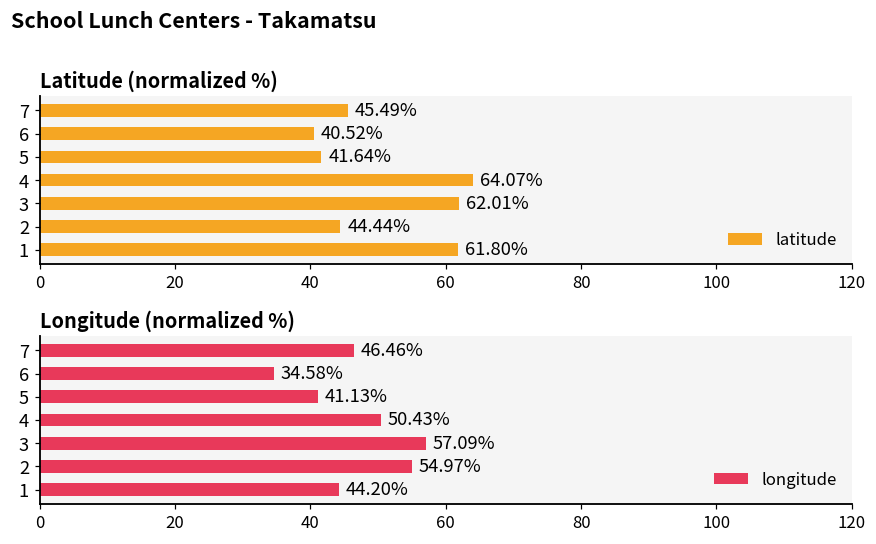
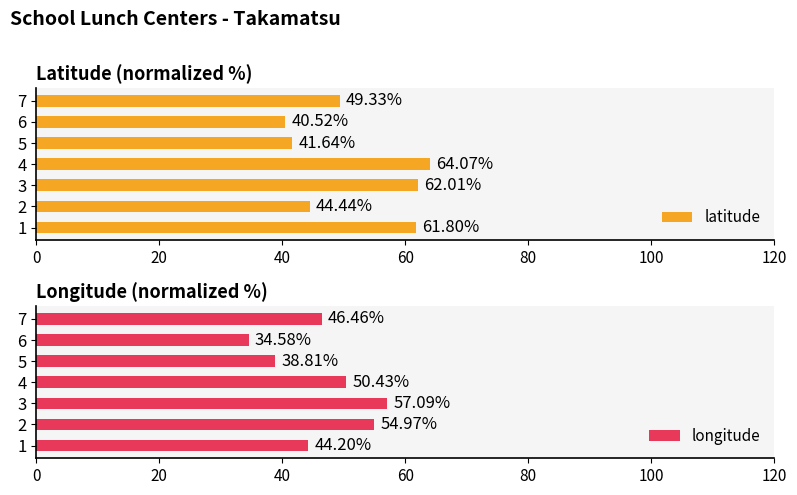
Latitude (normalized %), 7: 45.49% -> 49.33%
Longitude (normalized %), 5: 41.13% -> 38.81%
